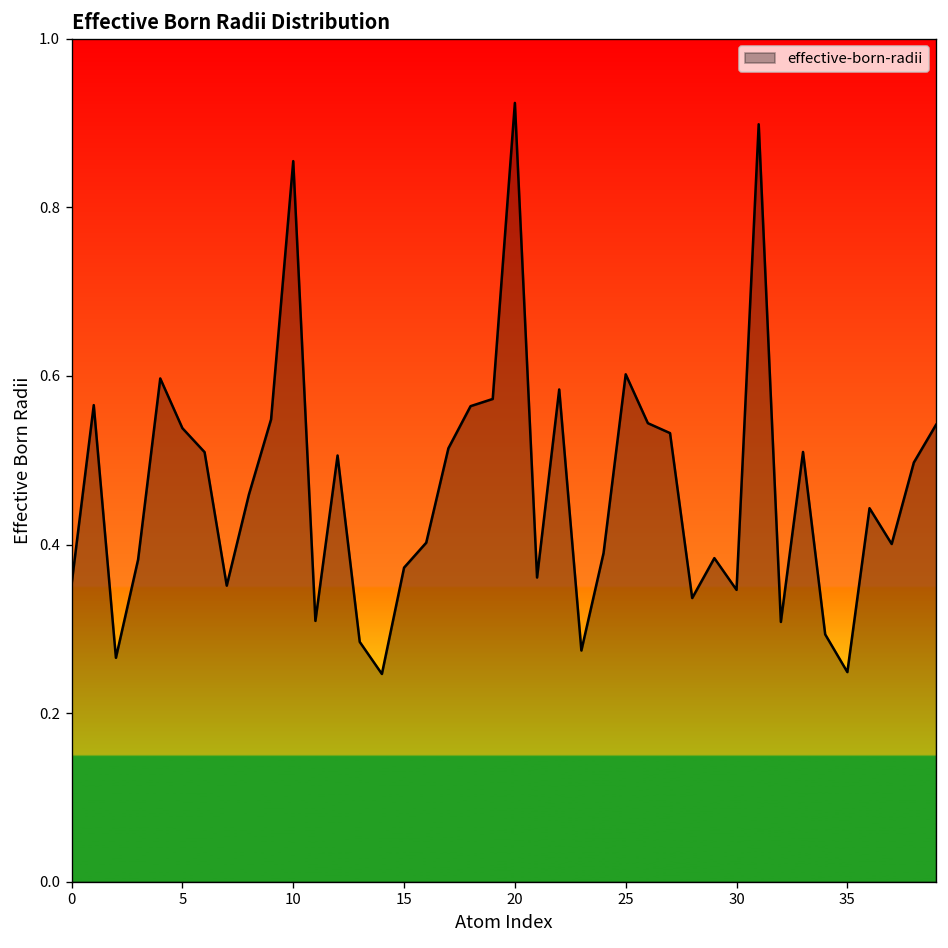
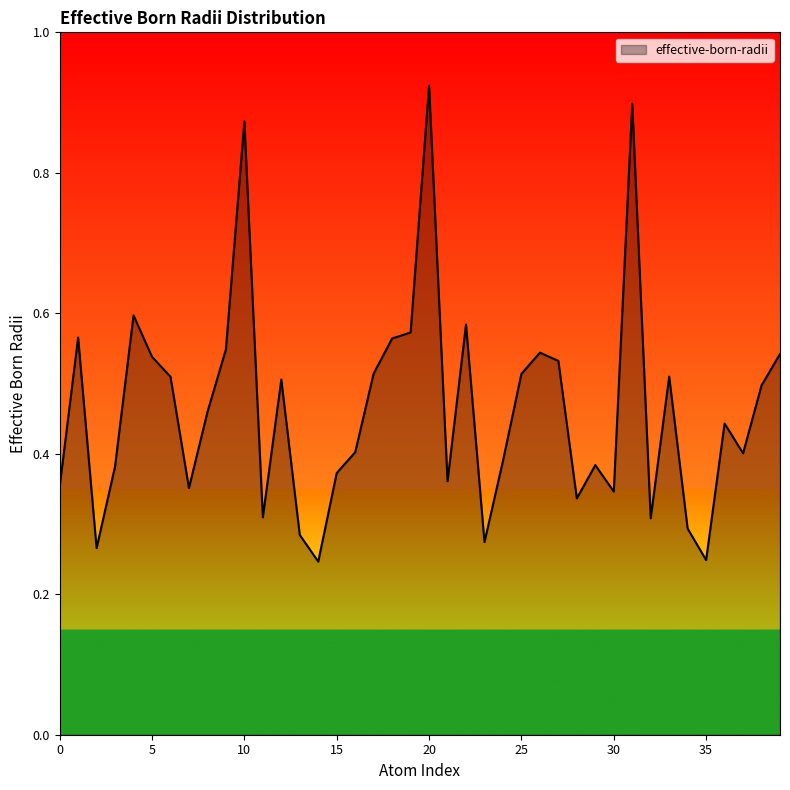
10: 0.85 -> 0.87
25: 0.60 -> 0.51
